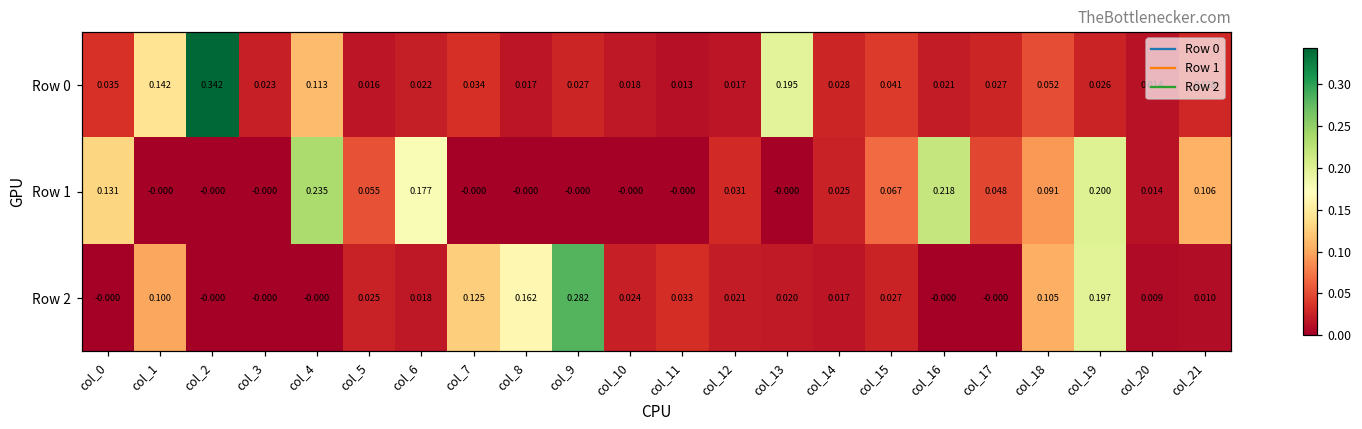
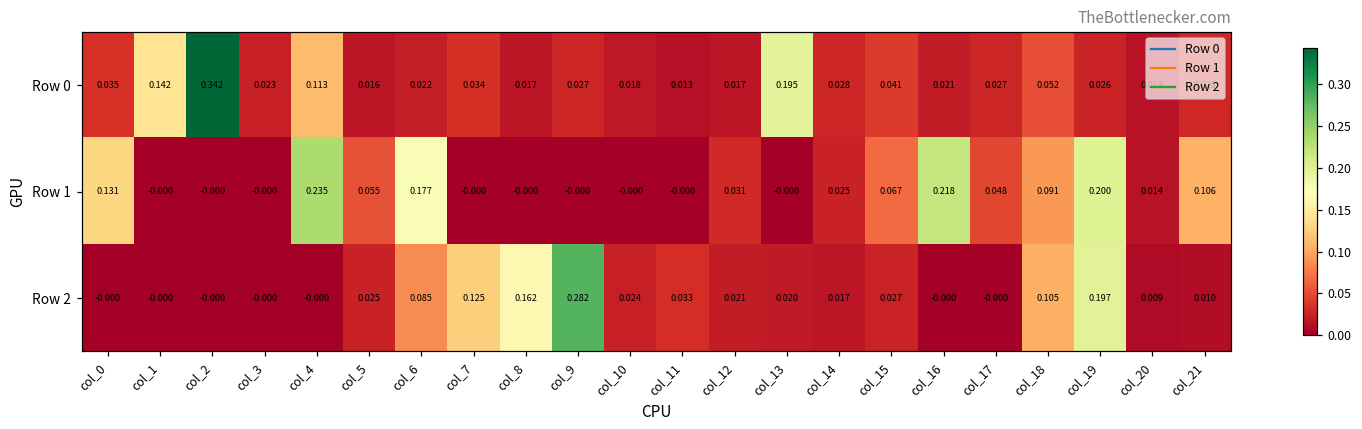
Row 2, col_1: 0.100 -> -0.000
Row 2, col_6: 0.018 -> 0.085
